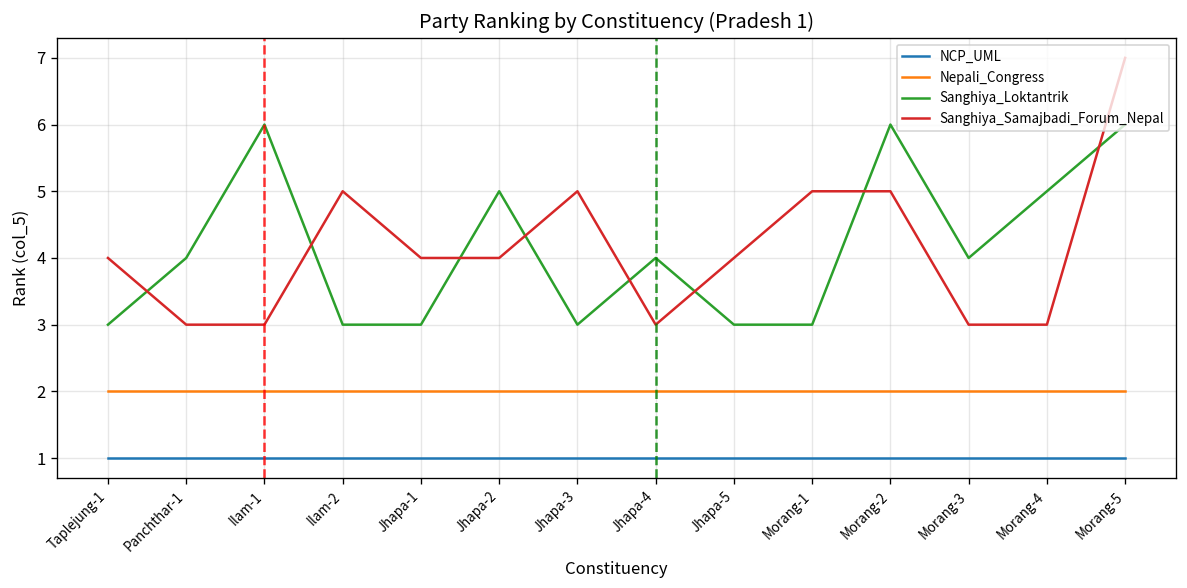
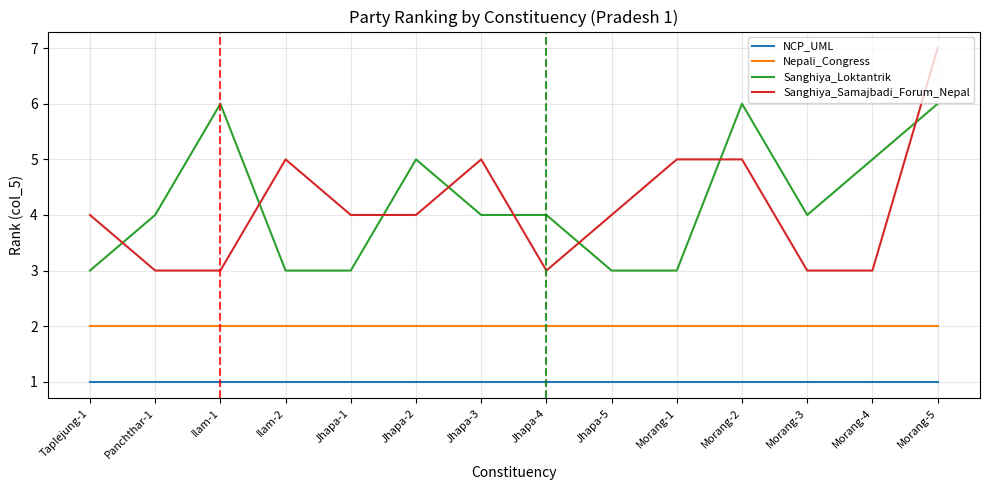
Sanghiya_Loktantrik, Jhapa-3: 3 -> 4
